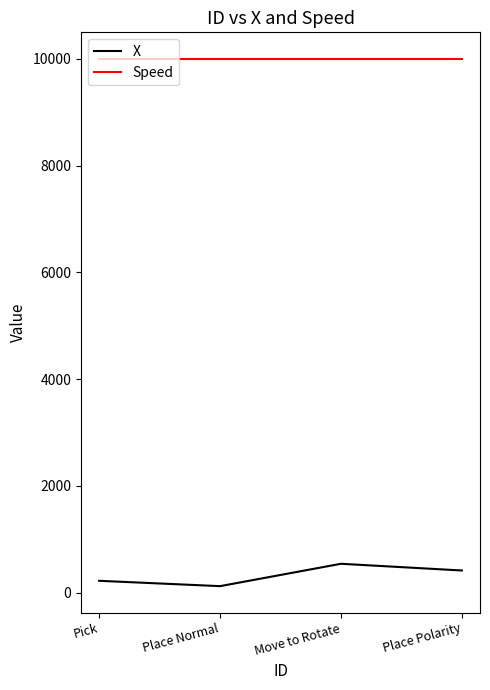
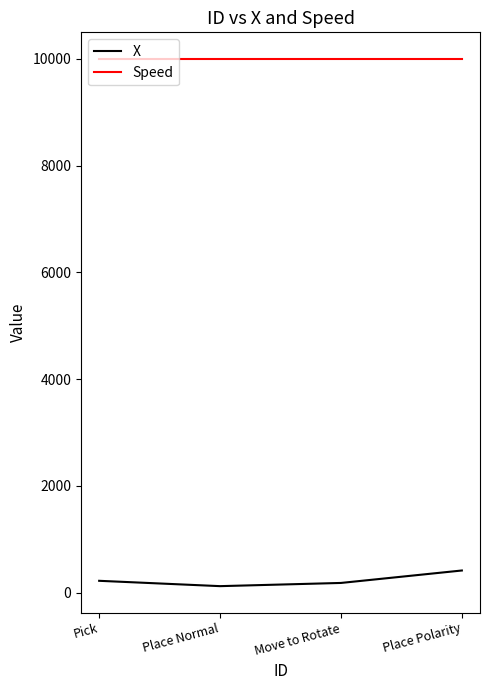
X, Move to Rotate: 500 -> 200
